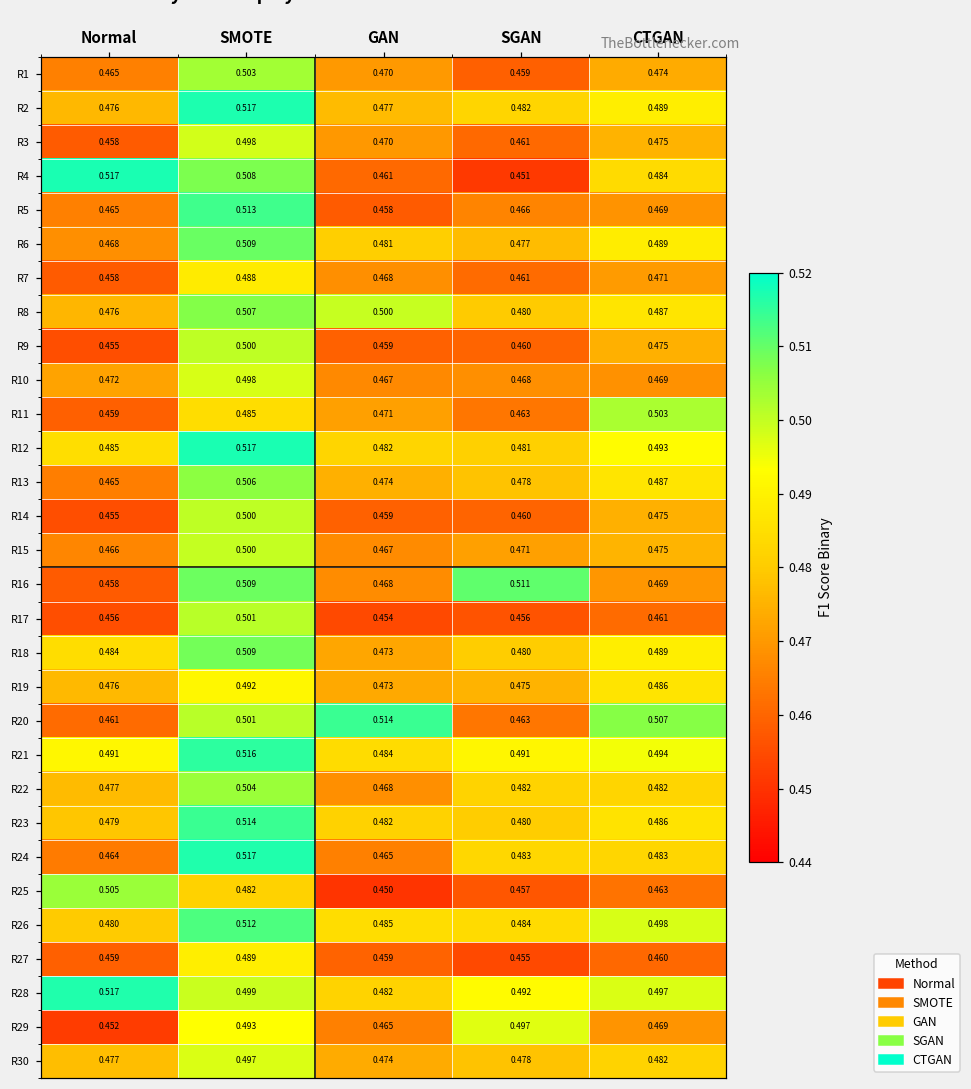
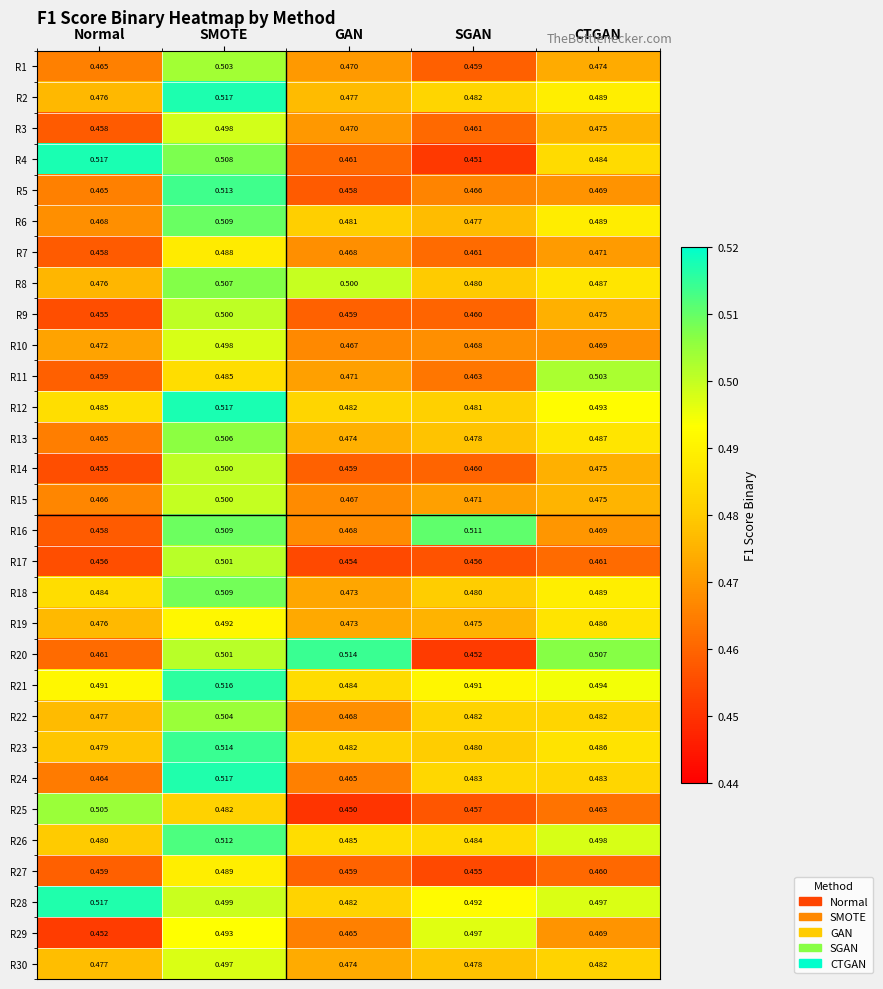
R20, SGAN: 0.463 -> 0.452
